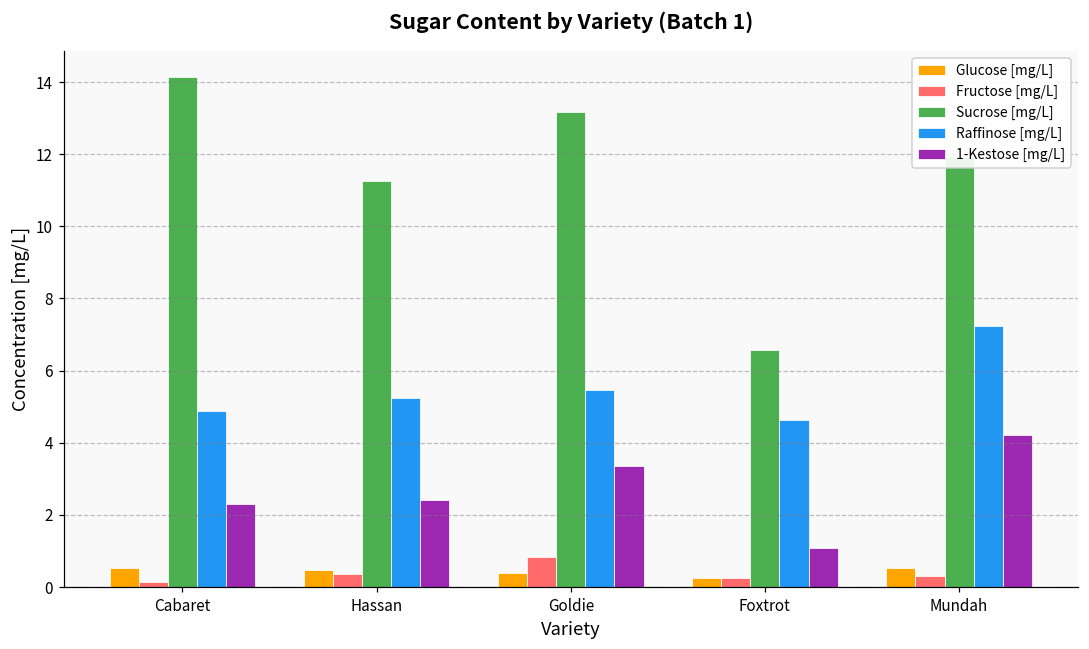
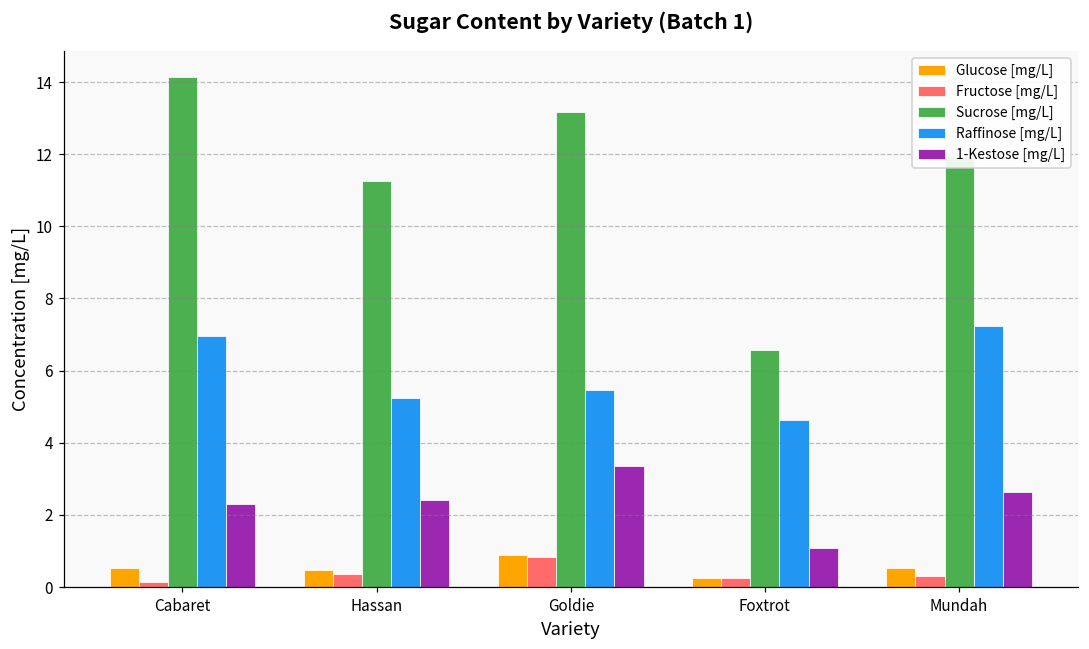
Raffinose [mg/L], Cabaret: 4.9 -> 7.0
Glucose [mg/L], Goldie: 0.4 -> 0.9
1-Kestose [mg/L], Mundah: 4.2 -> 2.6
